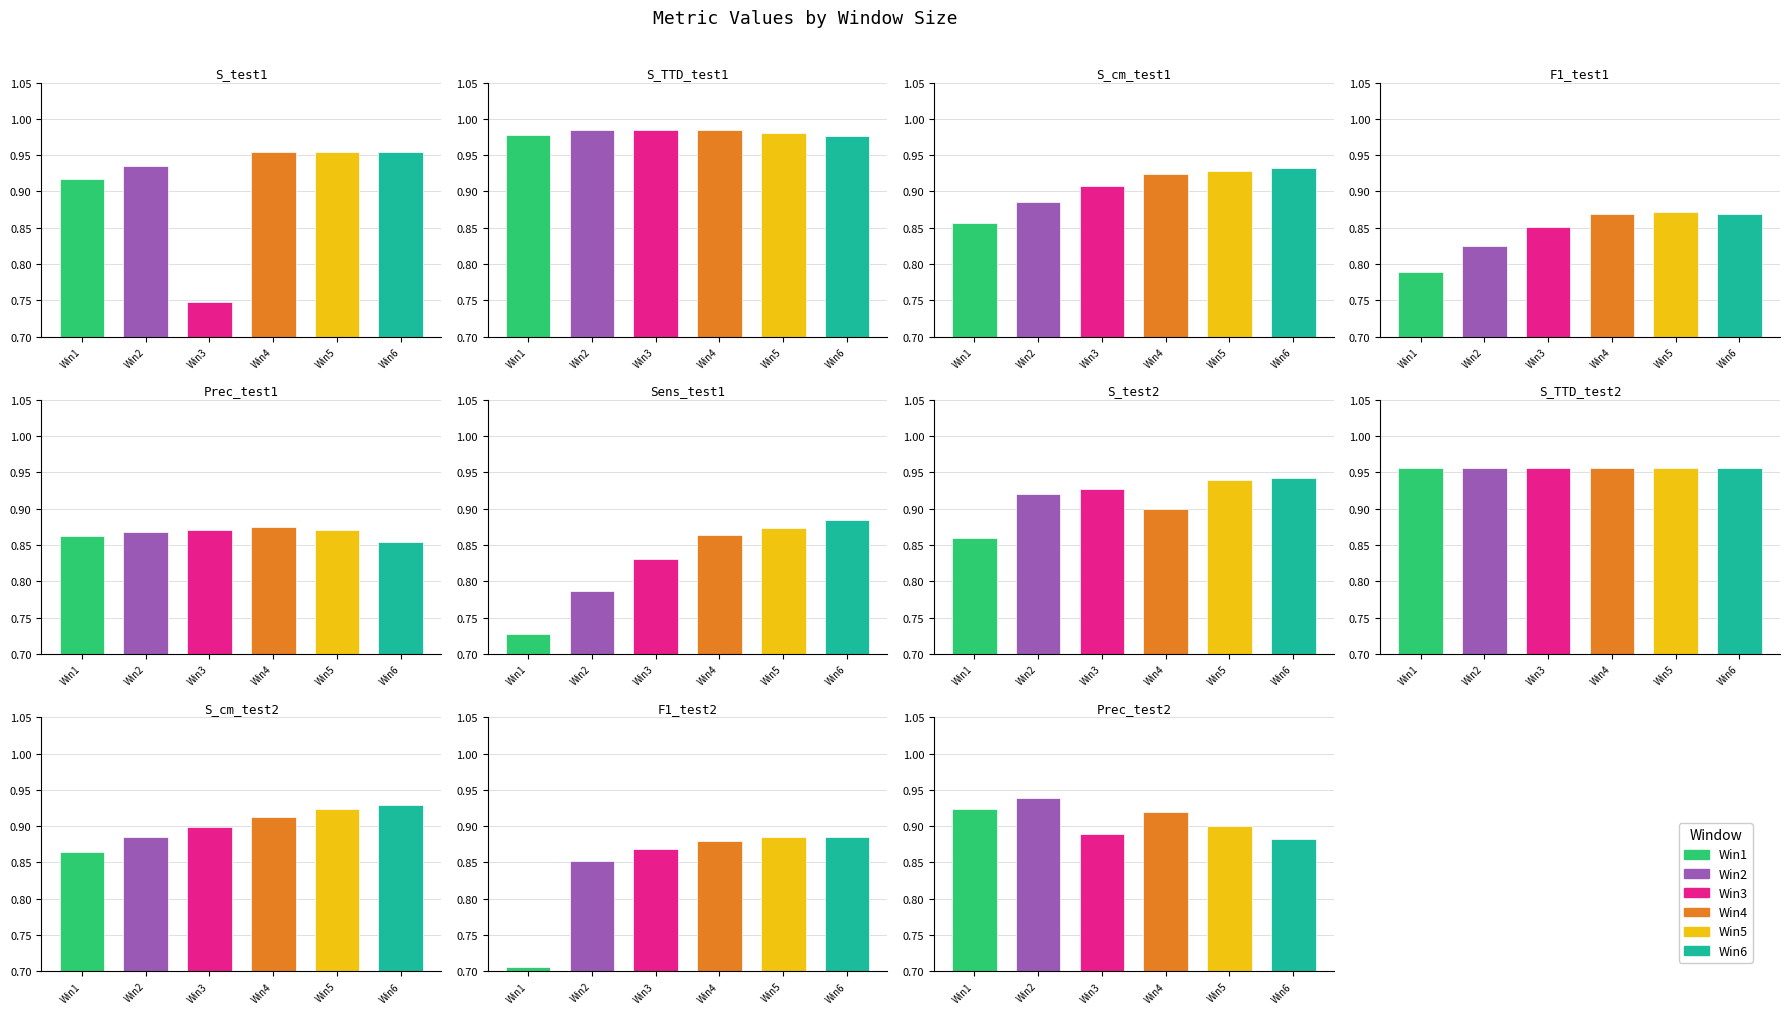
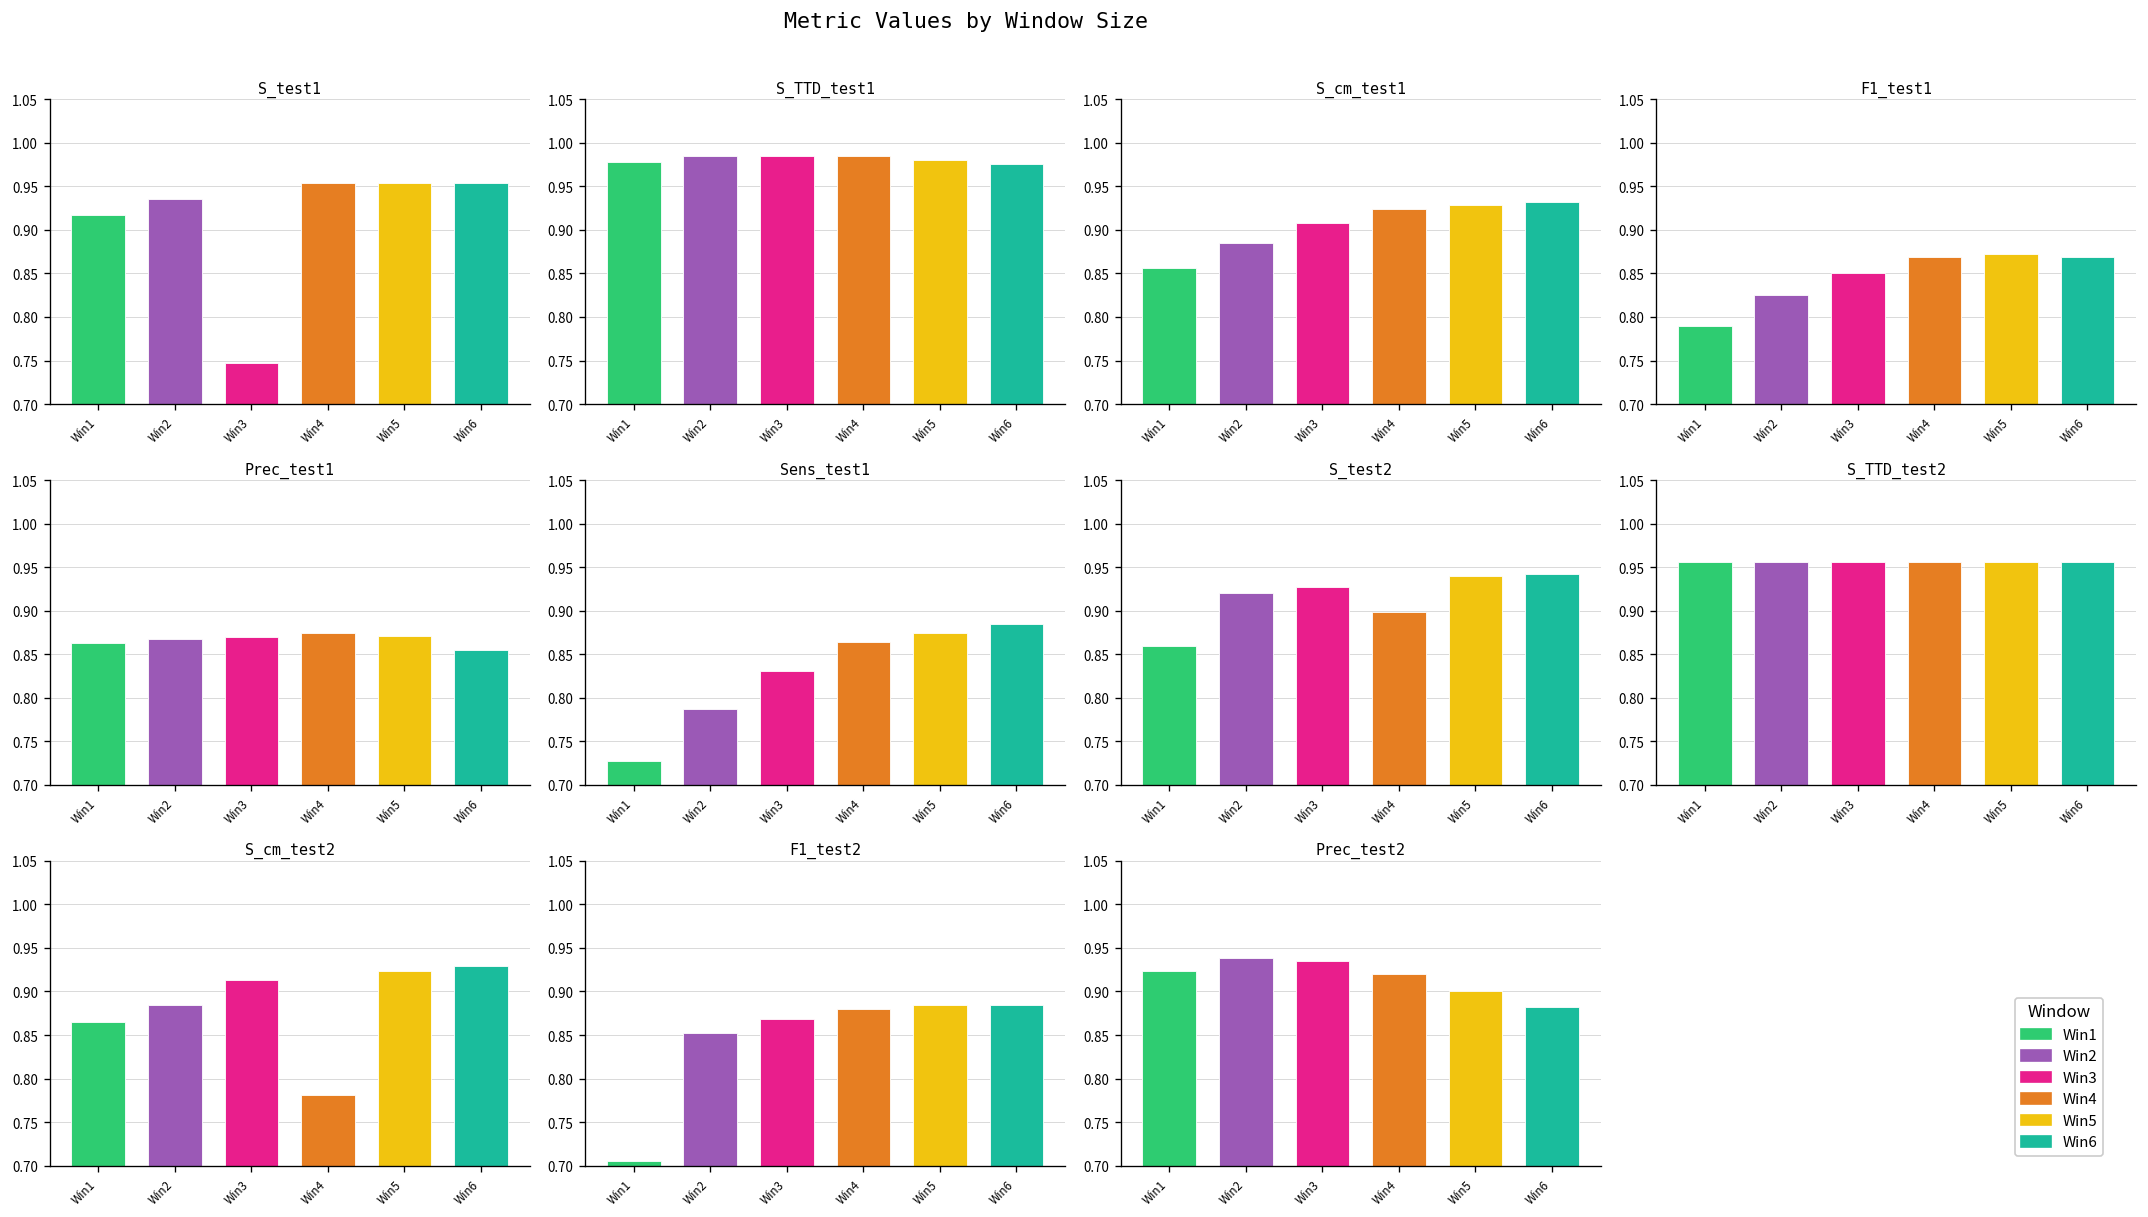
S_cm_test2, Win3: 0.90 -> 0.91
S_cm_test2, Win4: 0.91 -> 0.78
Prec_test2, Win3: 0.89 -> 0.93
